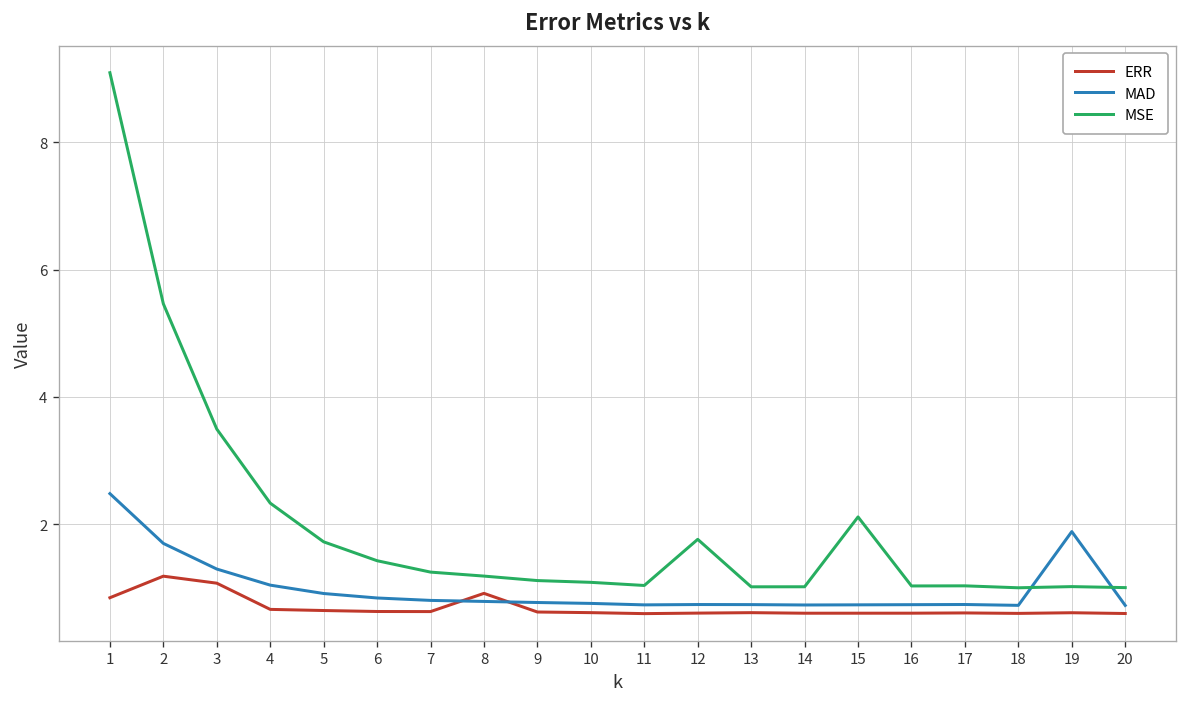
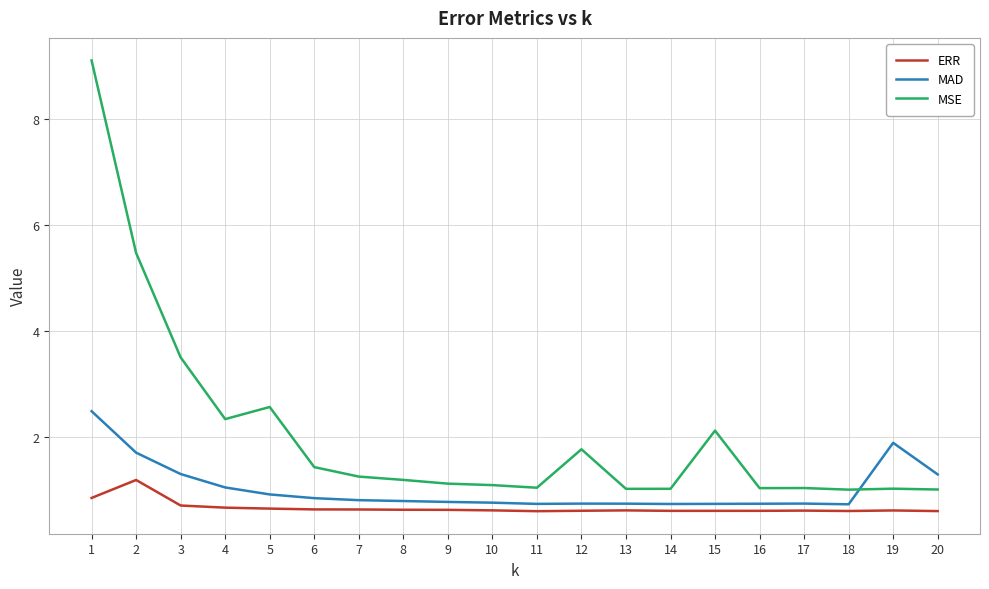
ERR, 3: 1.1 -> 0.7
MSE, 5: 1.7 -> 2.6
ERR, 8: 0.9 -> 0.6
MAD, 20: 0.7 -> 1.3
